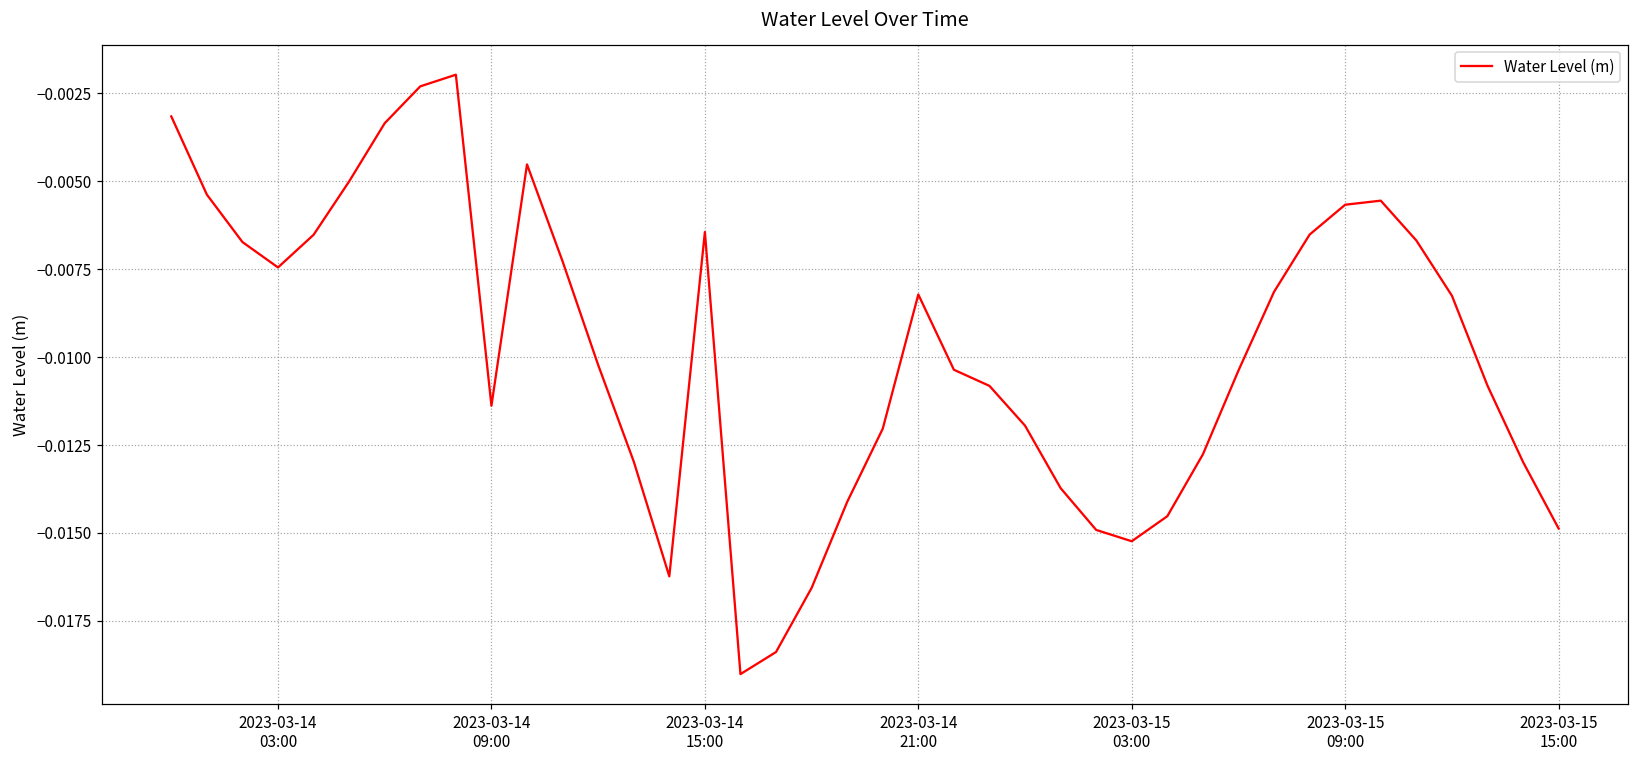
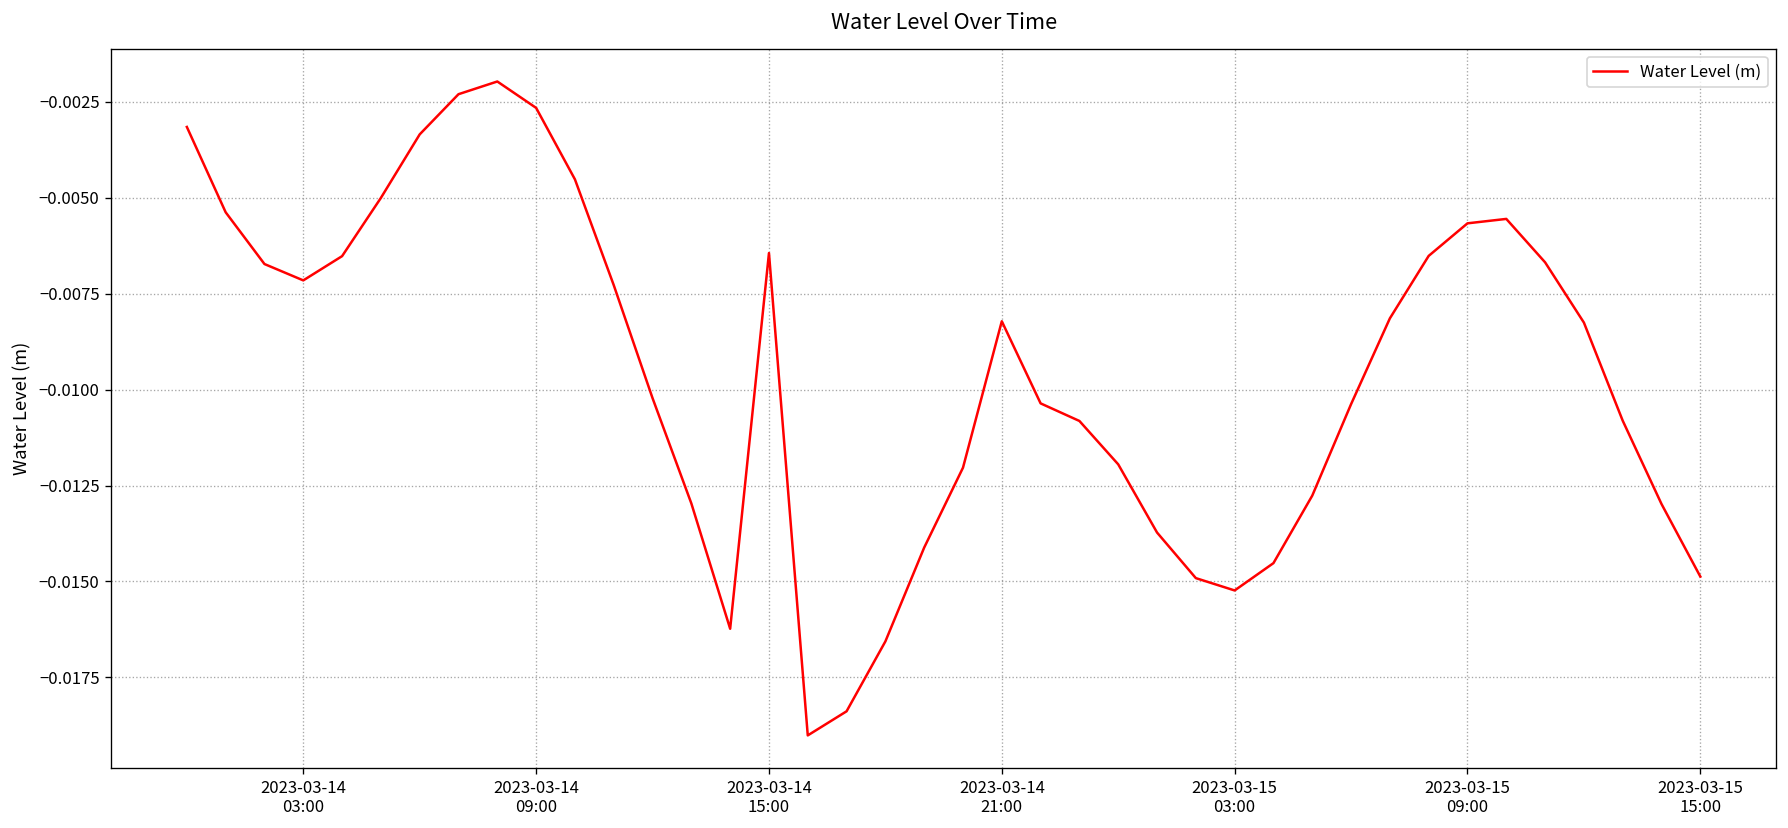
2023-03-14 03:00: -0.0074 -> -0.0072
2023-03-14 09:00: -0.0114 -> -0.0027
